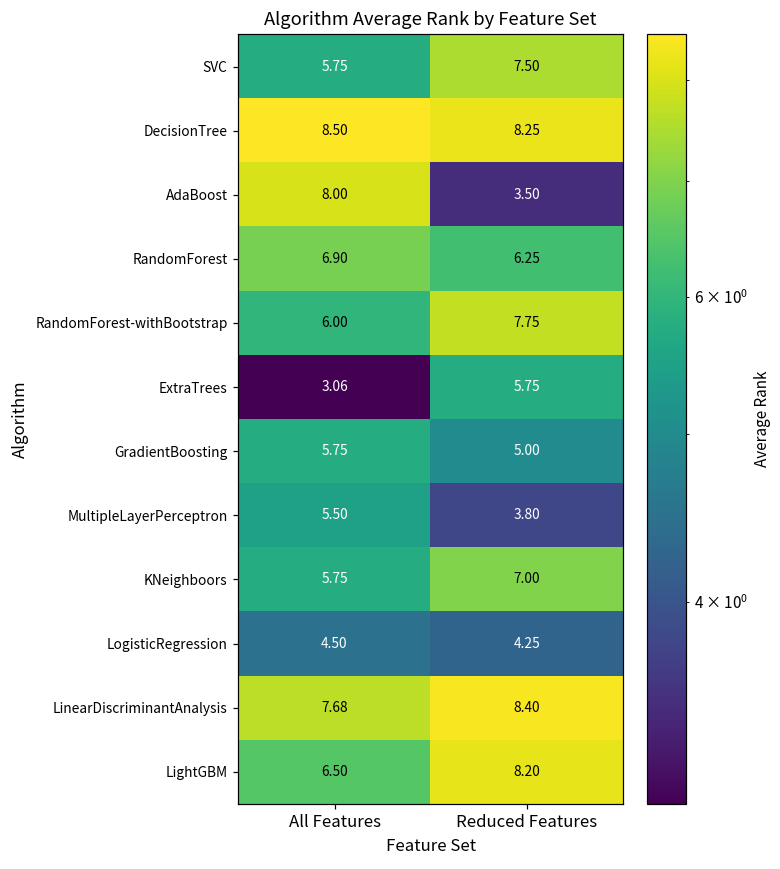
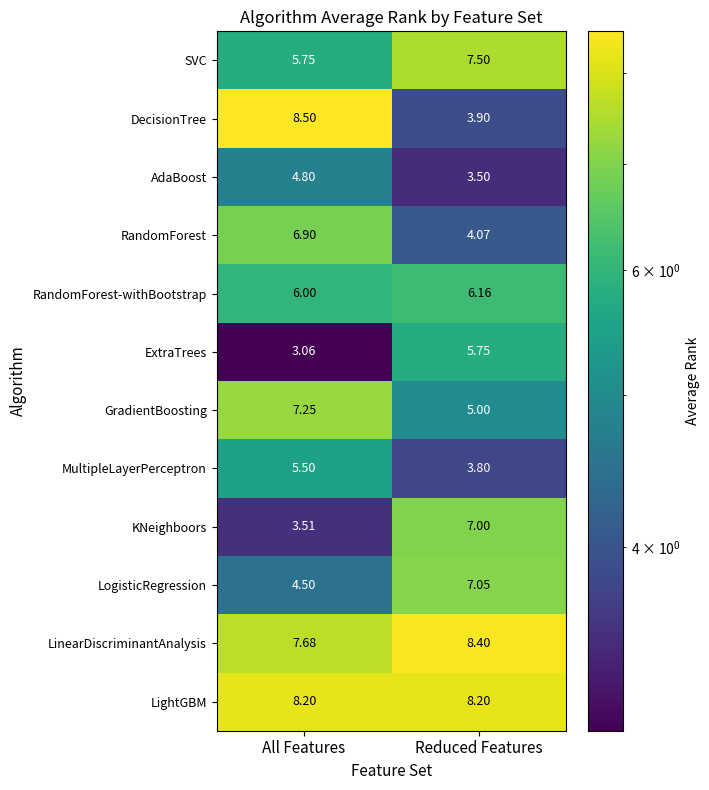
DecisionTree, Reduced Features: 8.25 -> 3.90
AdaBoost, All Features: 8.00 -> 4.80
RandomForest, Reduced Features: 6.25 -> 4.07
RandomForest-withBootstrap, Reduced Features: 7.75 -> 6.16
GradientBoosting, All Features: 5.75 -> 7.25
KNeighboors, All Features: 5.75 -> 3.51
LogisticRegression, Reduced Features: 4.25 -> 7.05
LightGBM, All Features: 6.50 -> 8.20
